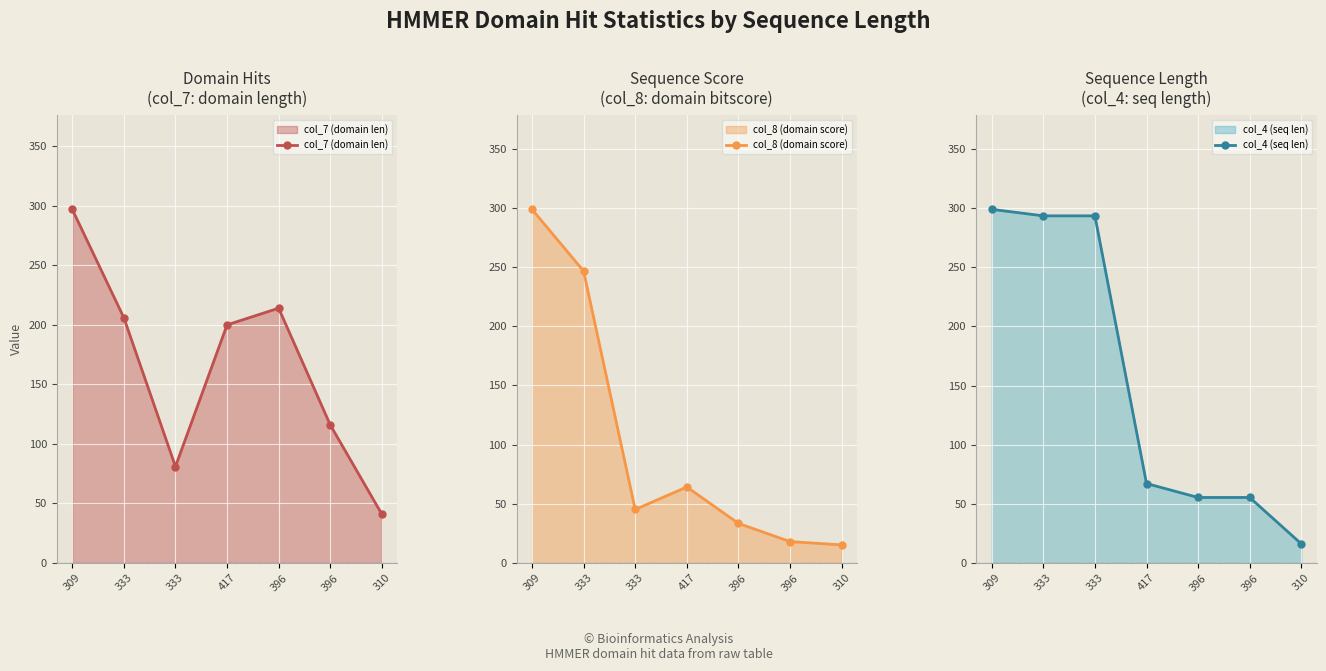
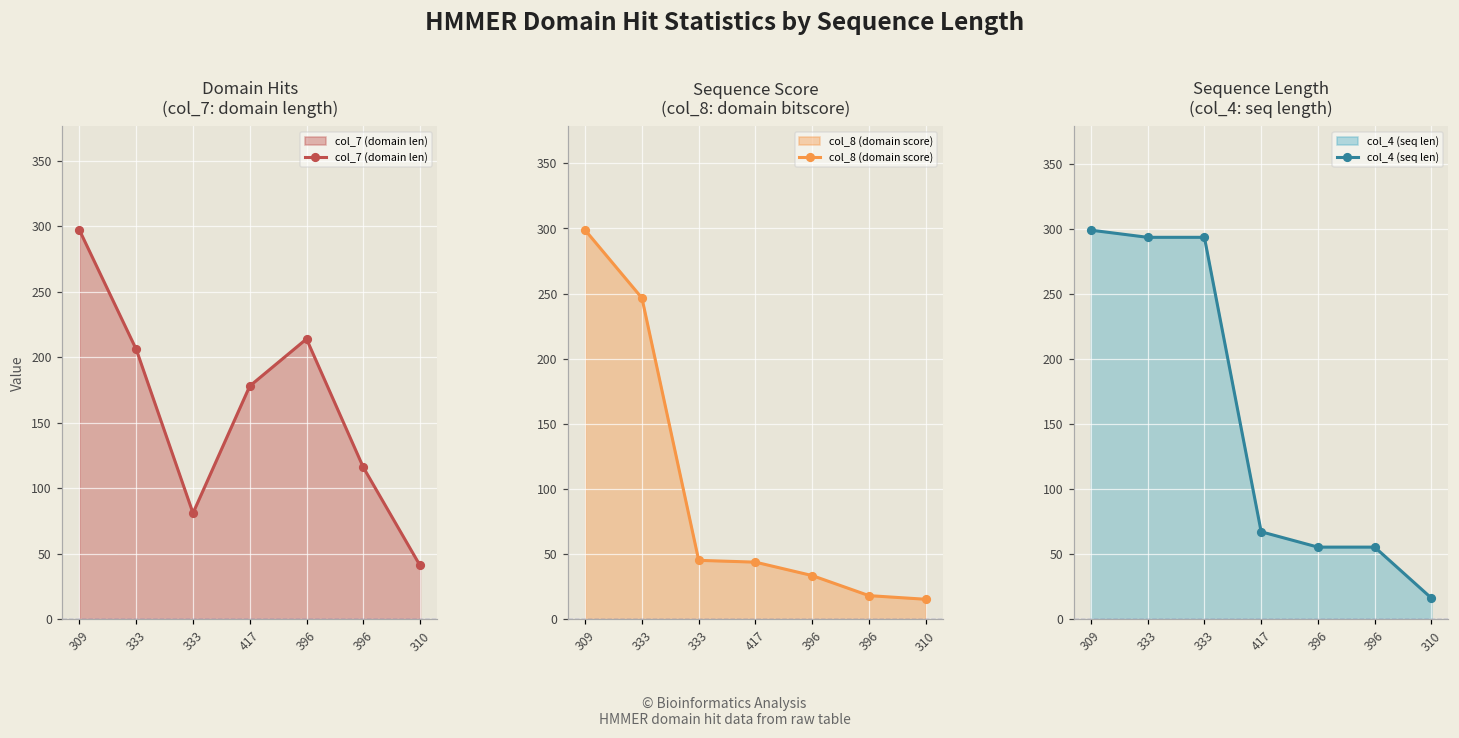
Domain Hits (col_7: domain length), 417: 200 -> 178
Sequence Score (col_8: domain bitscore), 417: 64 -> 44
